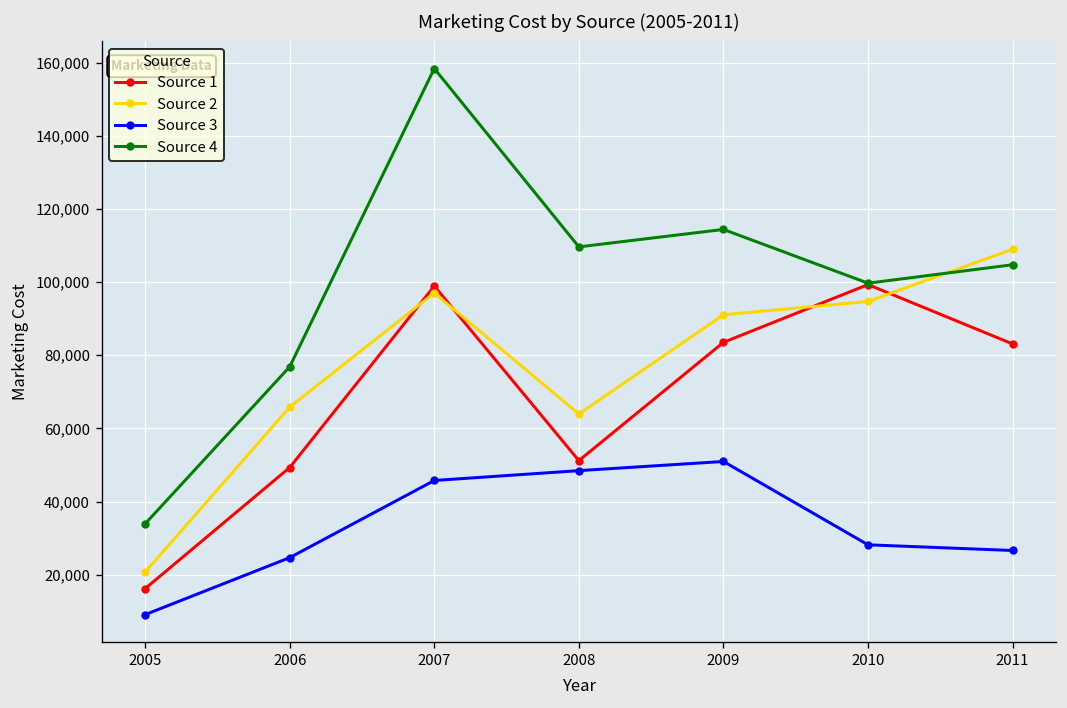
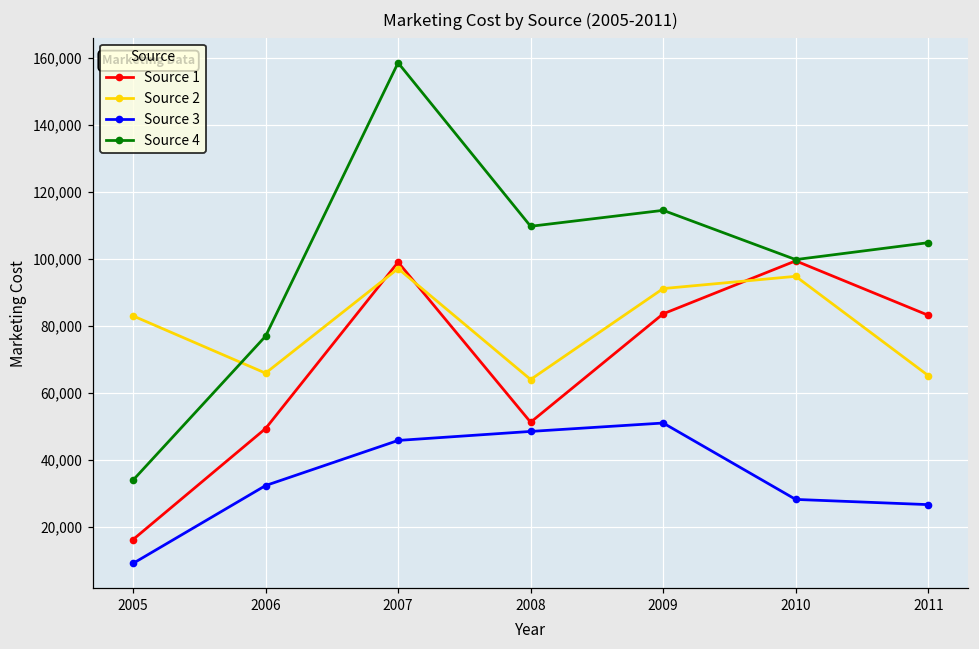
Source 2, 2005: 21,000 -> 83,000
Source 3, 2006: 25,000 -> 32,000
Source 2, 2011: 109,000 -> 65,000
